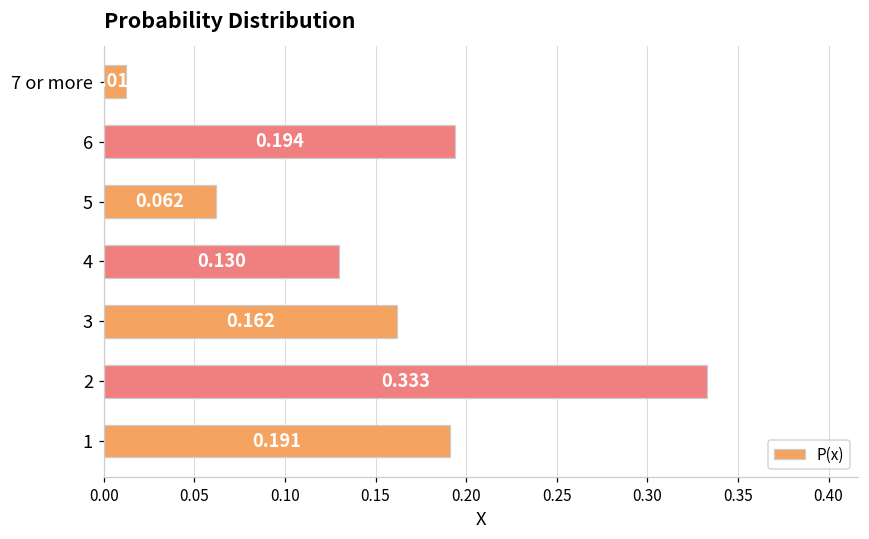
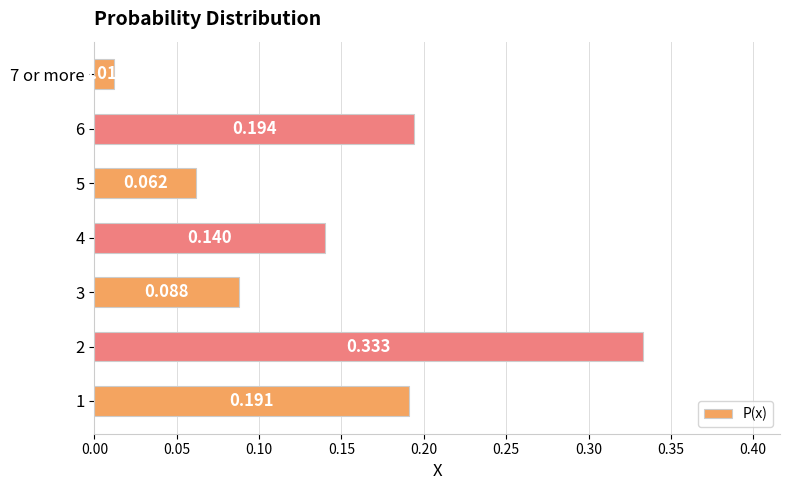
4: 0.130 -> 0.140
3: 0.162 -> 0.088
